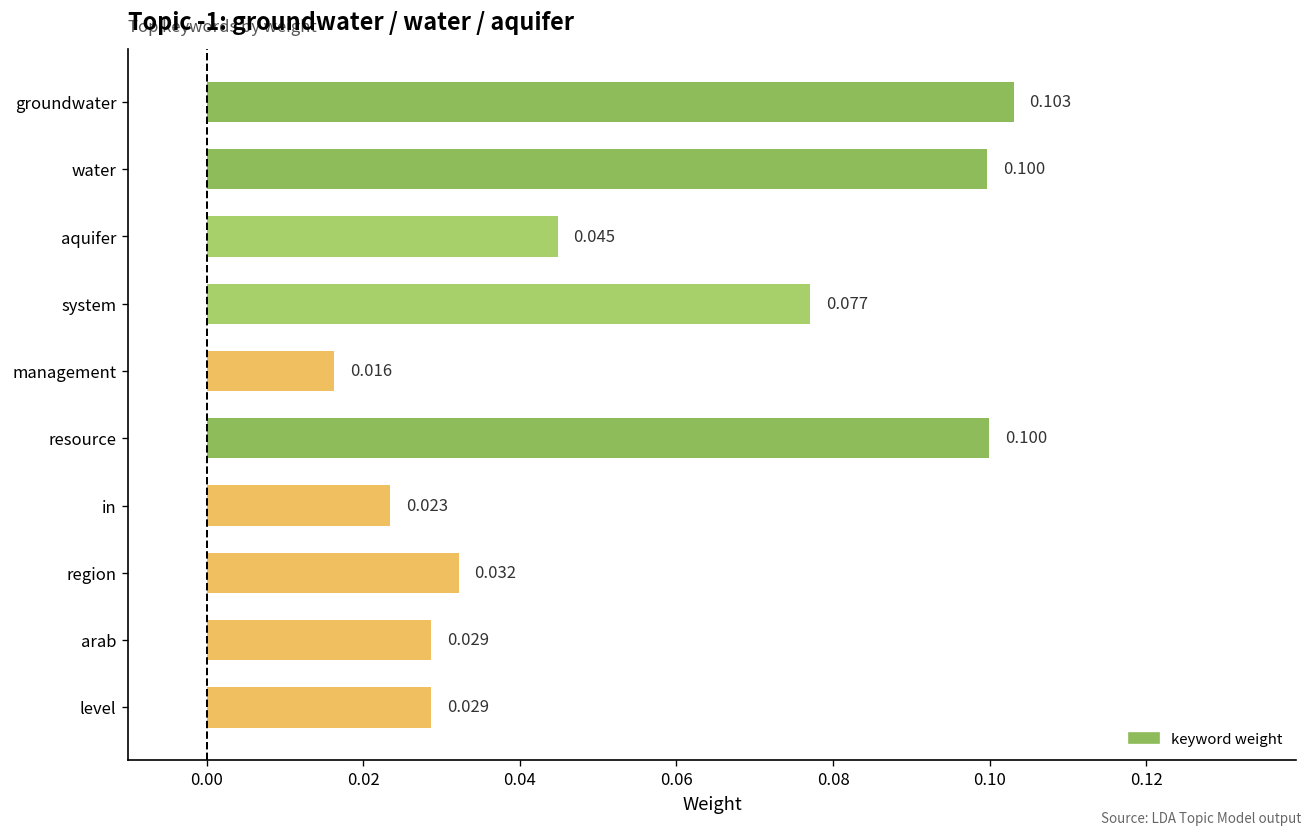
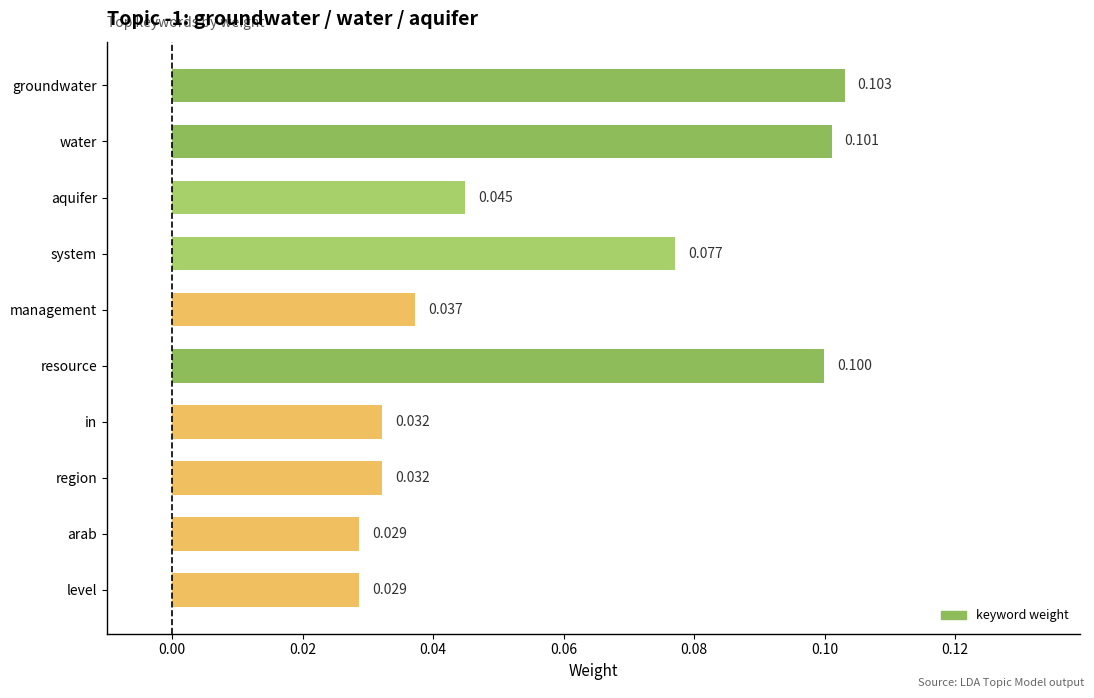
water: 0.100 -> 0.101
management: 0.016 -> 0.037
in: 0.023 -> 0.032
